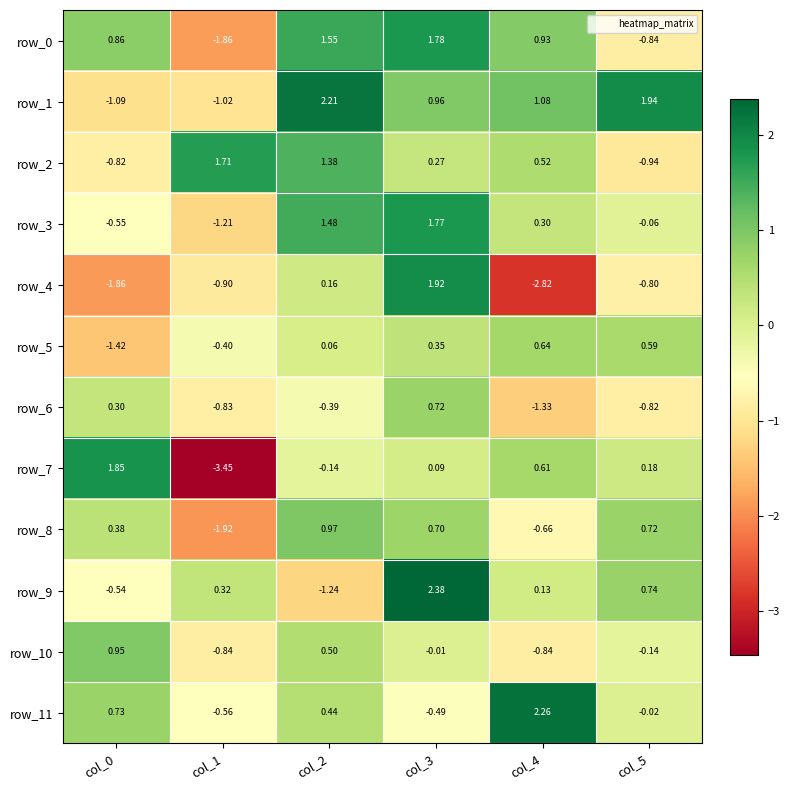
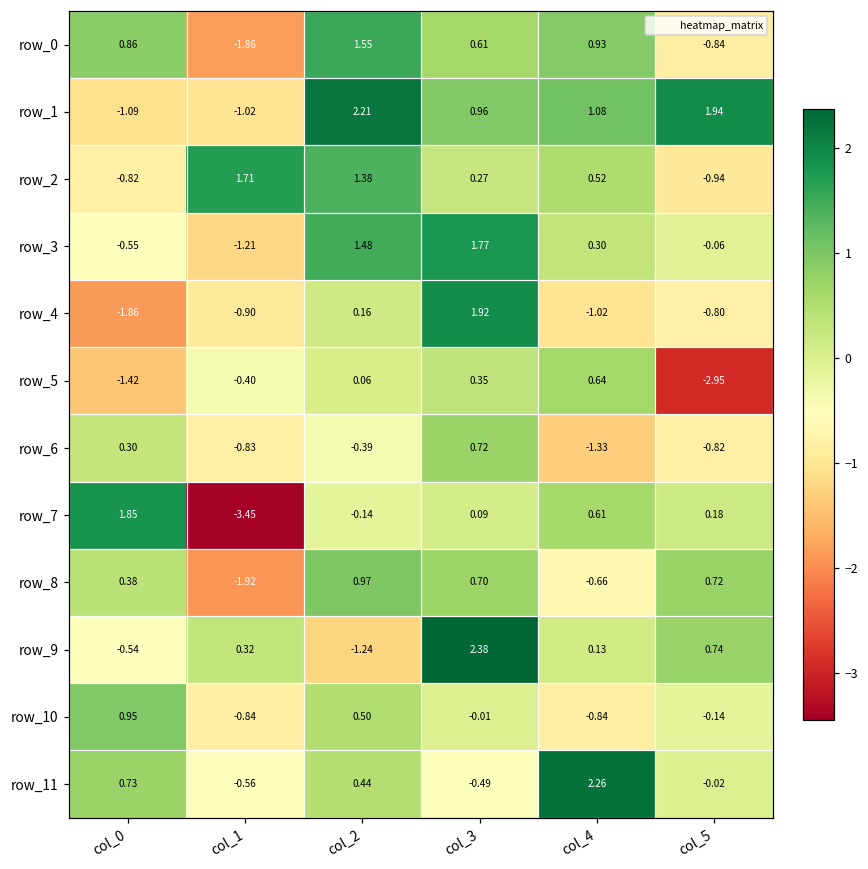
row_0, col_3: 1.78 -> 0.61
row_4, col_4: -2.82 -> -1.02
row_5, col_5: 0.59 -> -2.95
